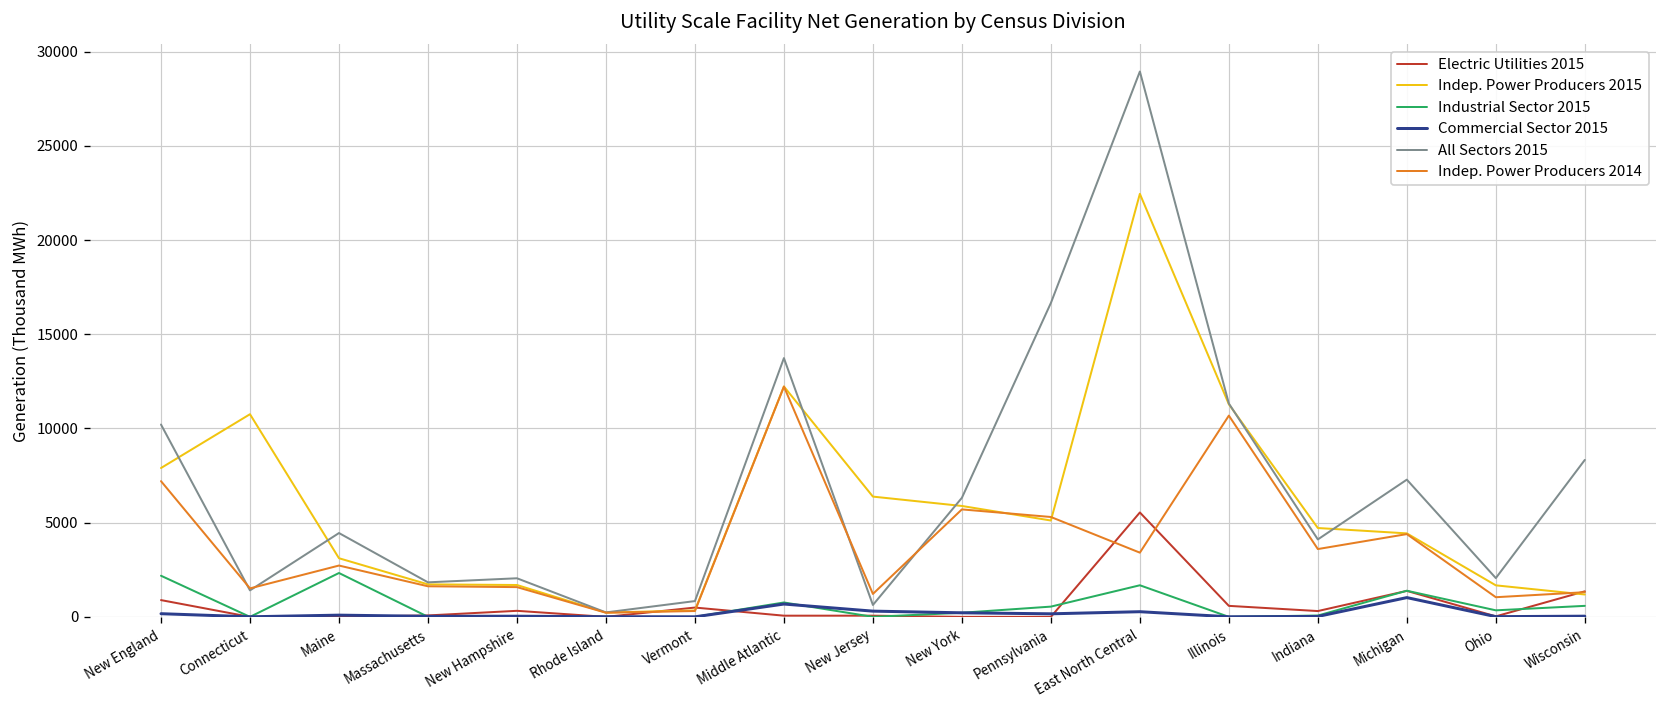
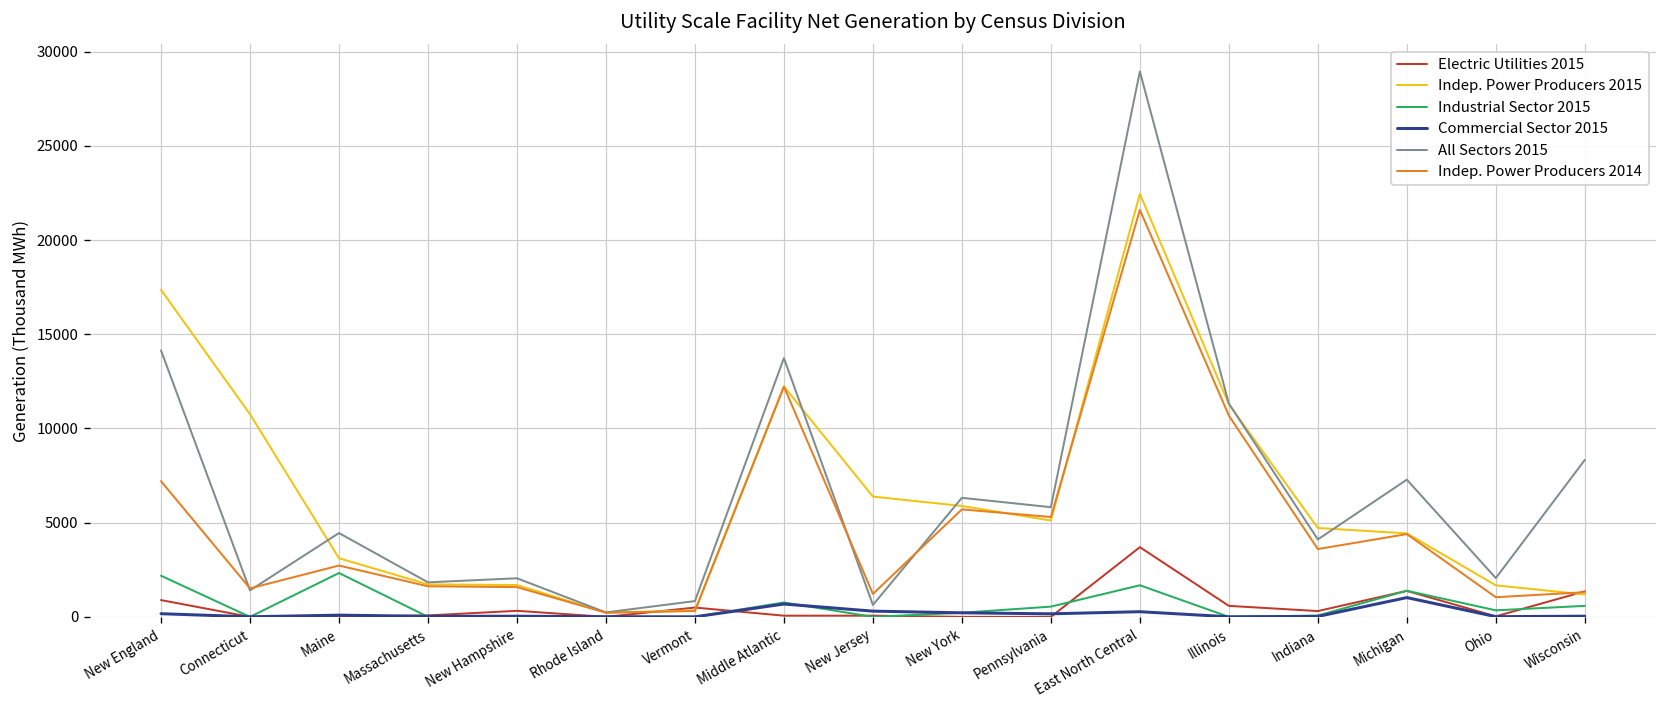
Indep. Power Producers 2015, New England: 7900 -> 17400
All Sectors 2015, New England: 10200 -> 14100
All Sectors 2015, Pennsylvania: 16700 -> 5800
Electric Utilities 2015, East North Central: 5500 -> 3700
Indep. Power Producers 2014, East North Central: 3400 -> 21600
